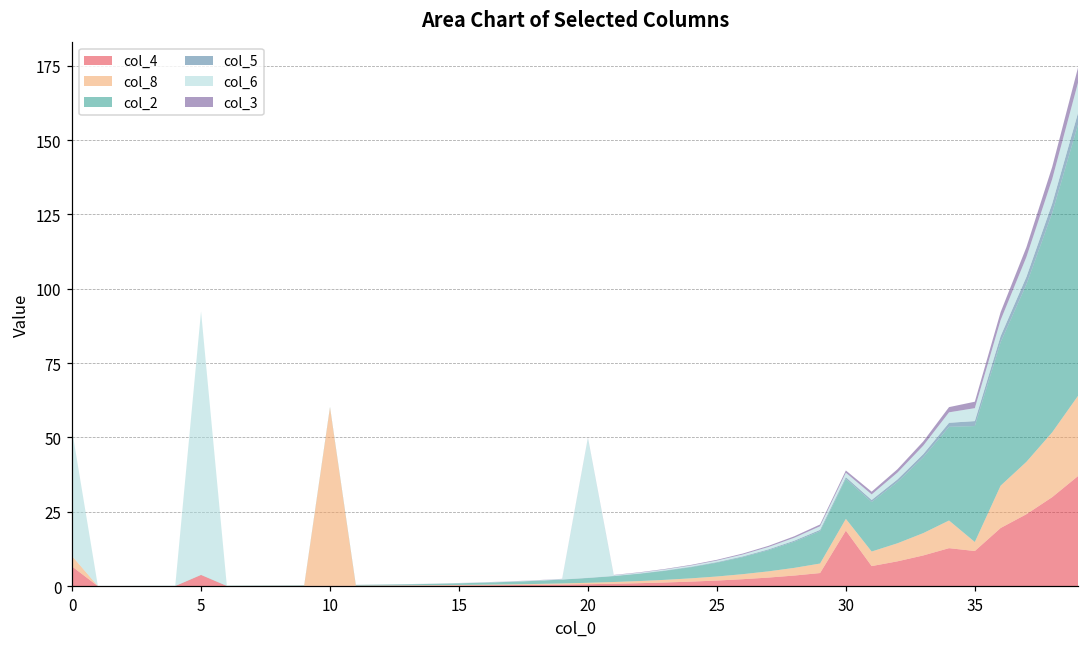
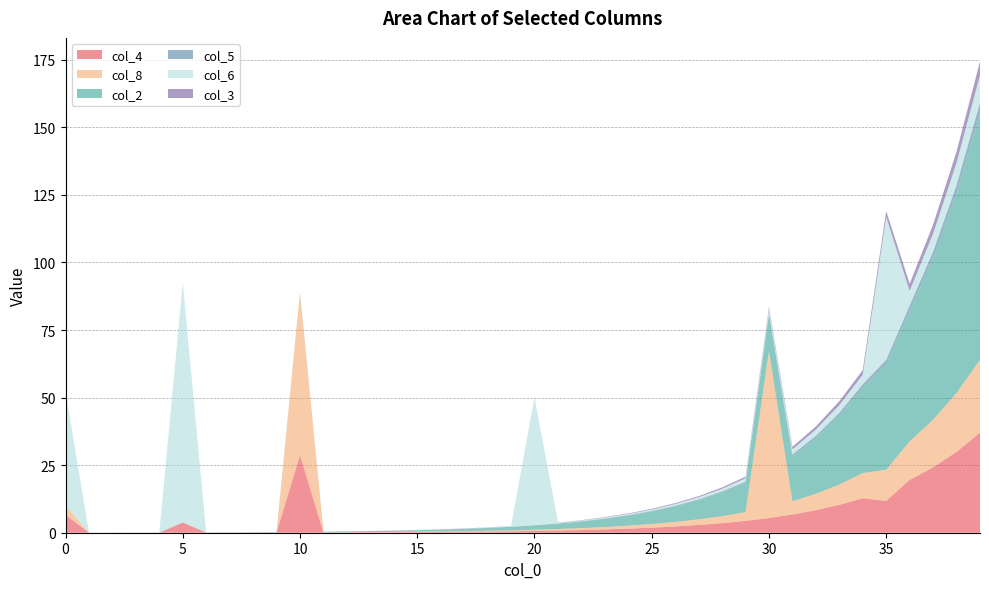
col_4, 10: 0 -> 29
col_4, 30: 19 -> 5
col_8, 30: 4 -> 62
col_8, 35: 3 -> 12
col_6, 35: 4 -> 53
